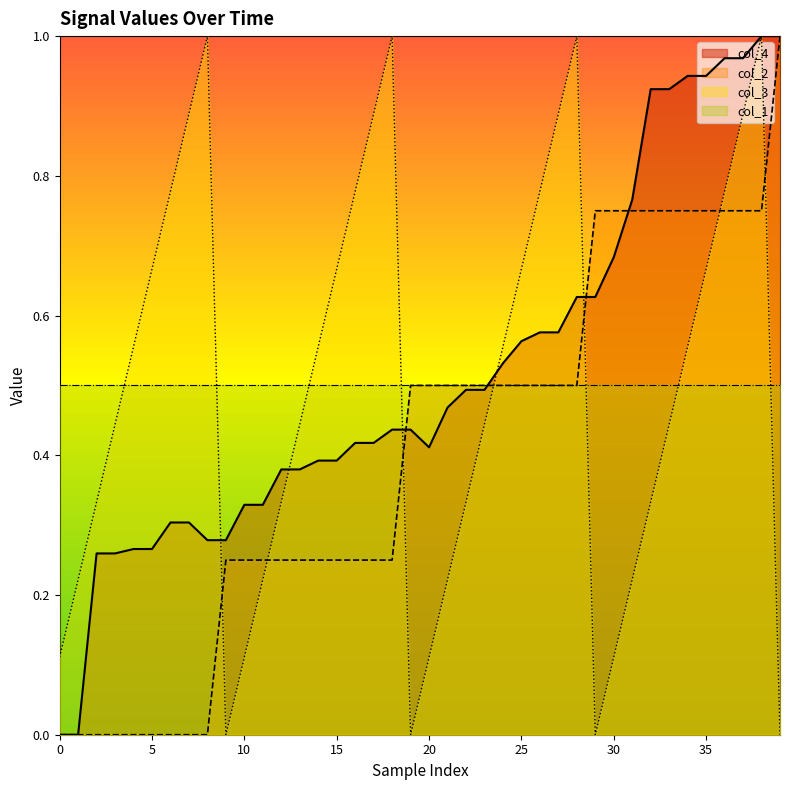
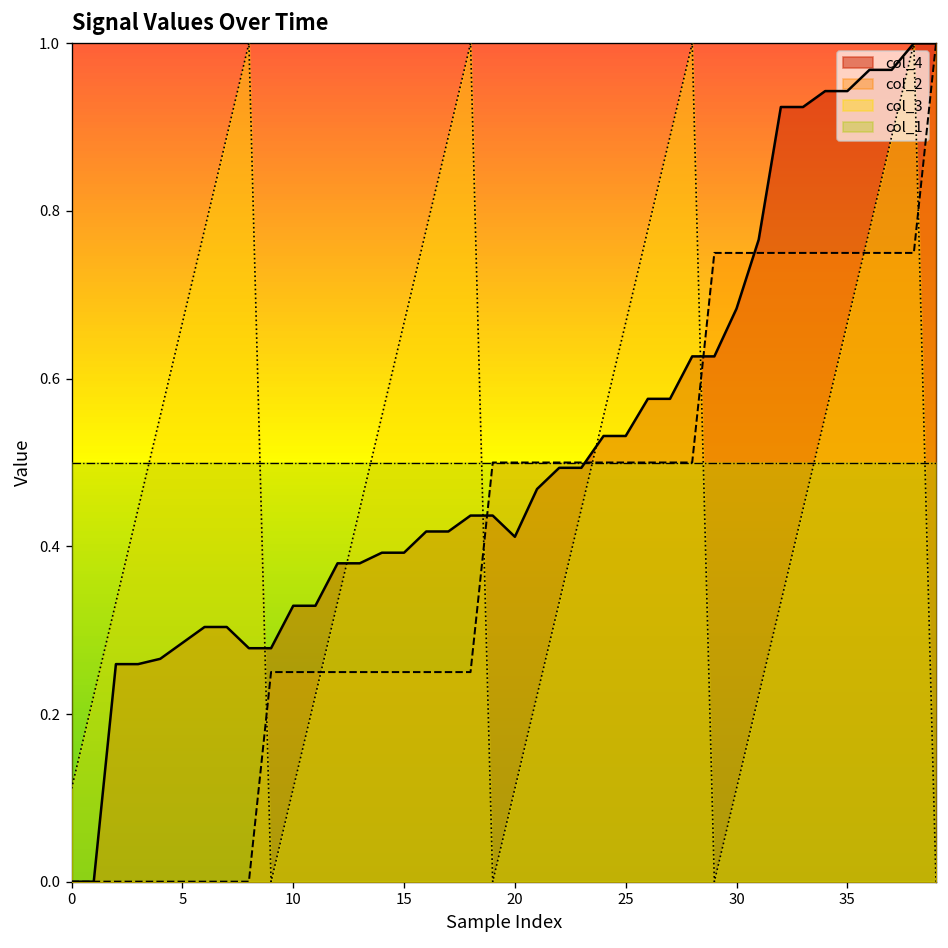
col_4, 5: 0.27 -> 0.28
col_4, 25: 0.56 -> 0.53
